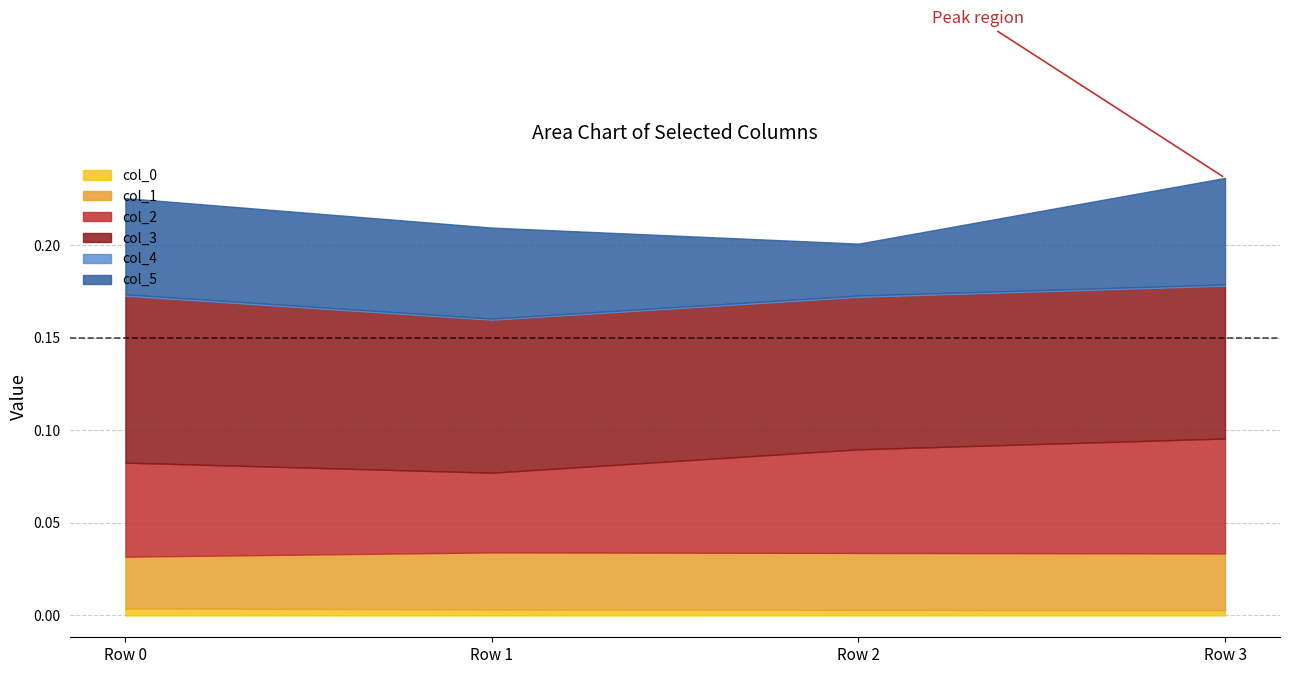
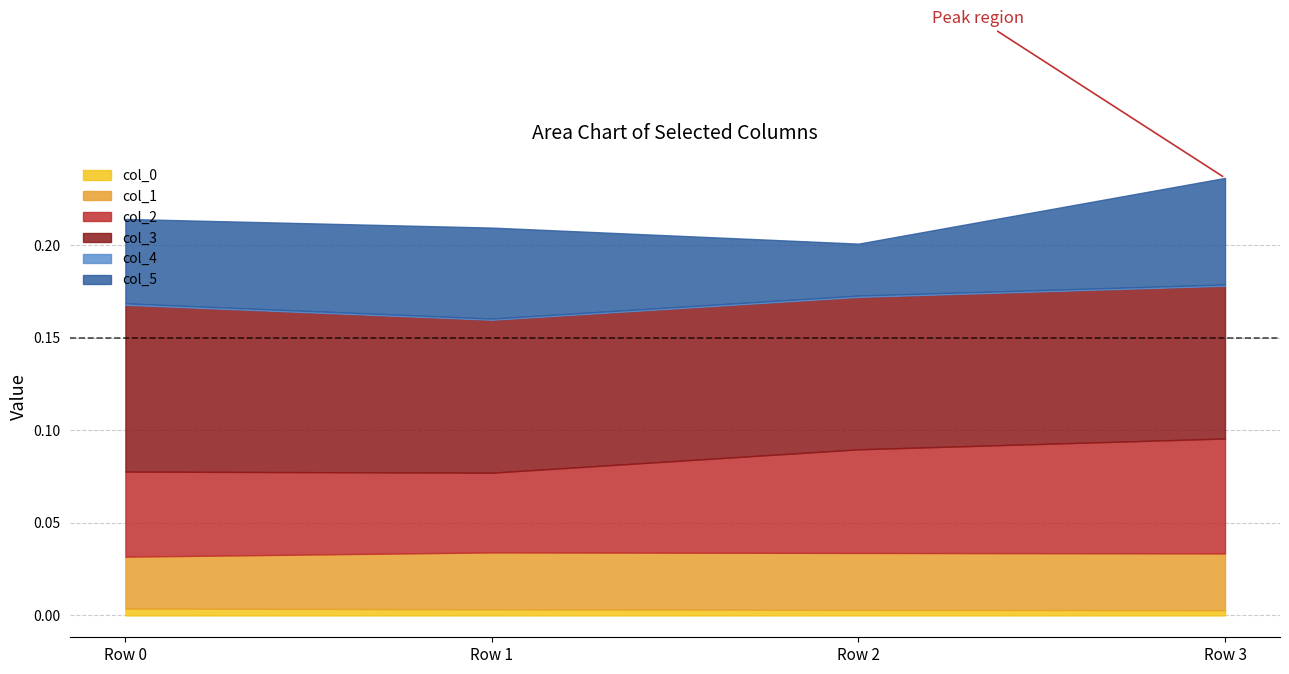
col_2, Row 0: 0.051 -> 0.046
col_5, Row 0: 0.052 -> 0.046
